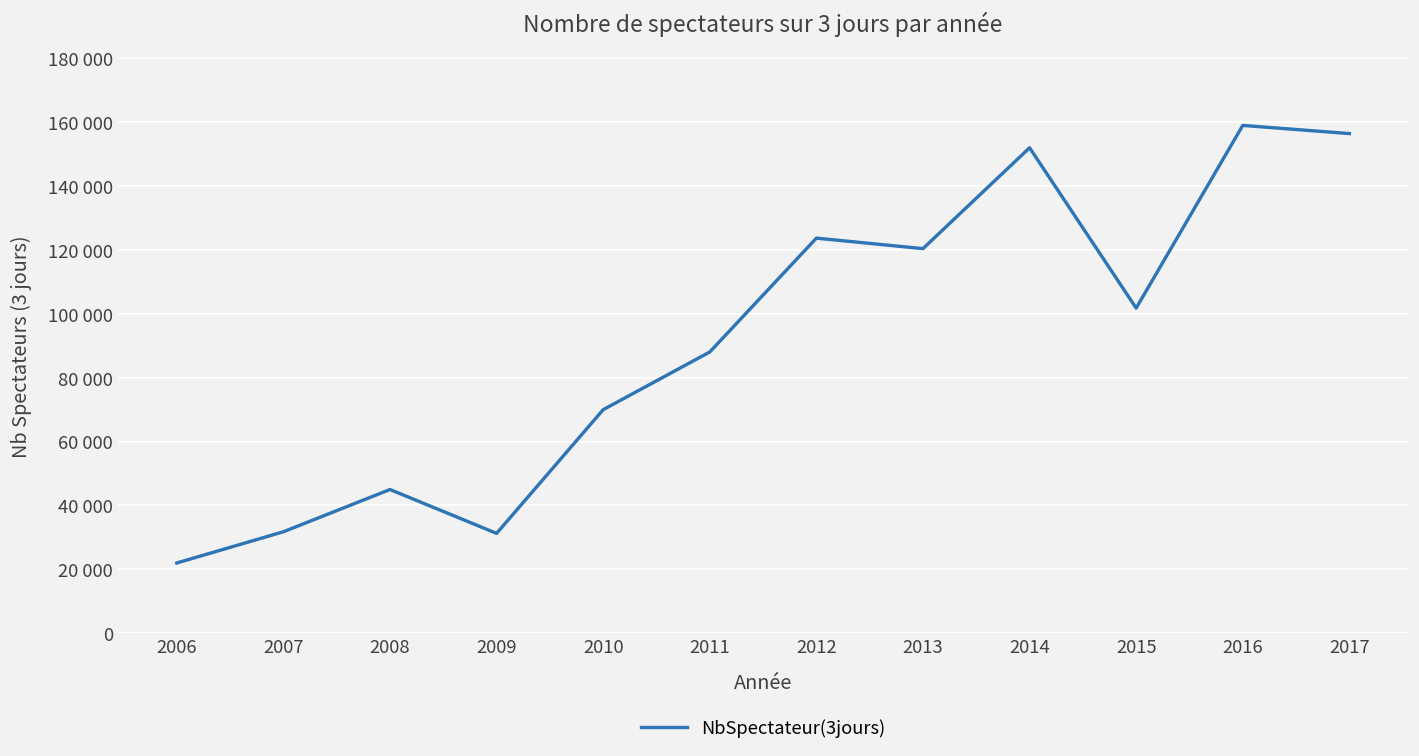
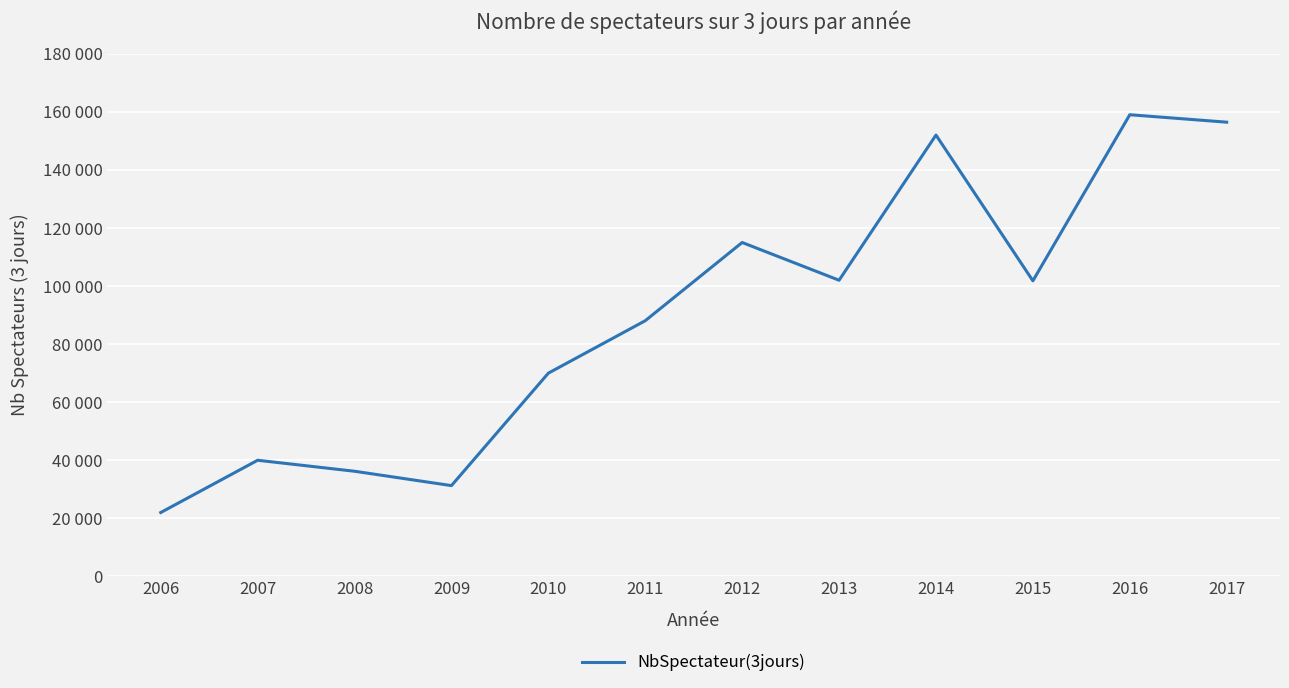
2007: 32000 -> 40000
2008: 45000 -> 36000
2012: 124000 -> 115000
2013: 120000 -> 102000
